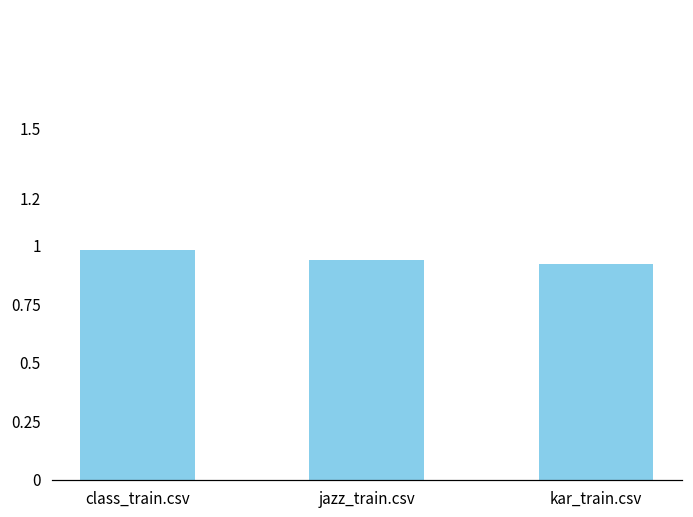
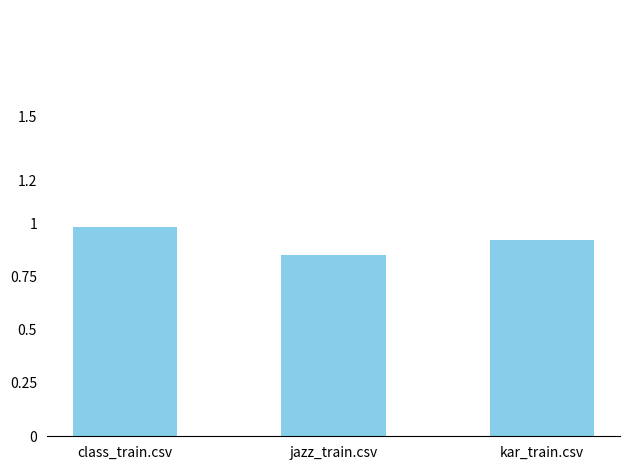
jazz_train.csv: 0.94 -> 0.85
